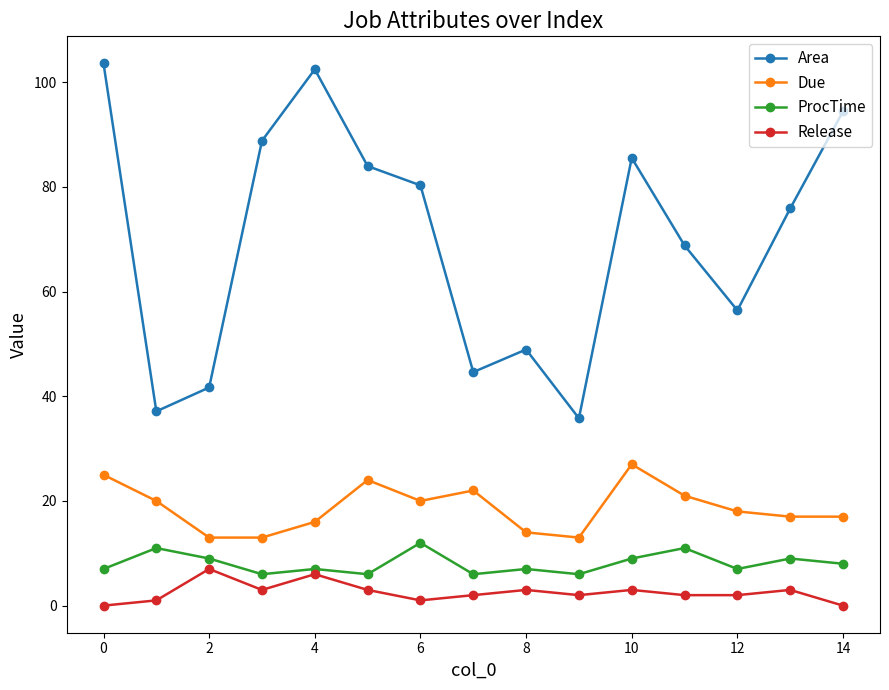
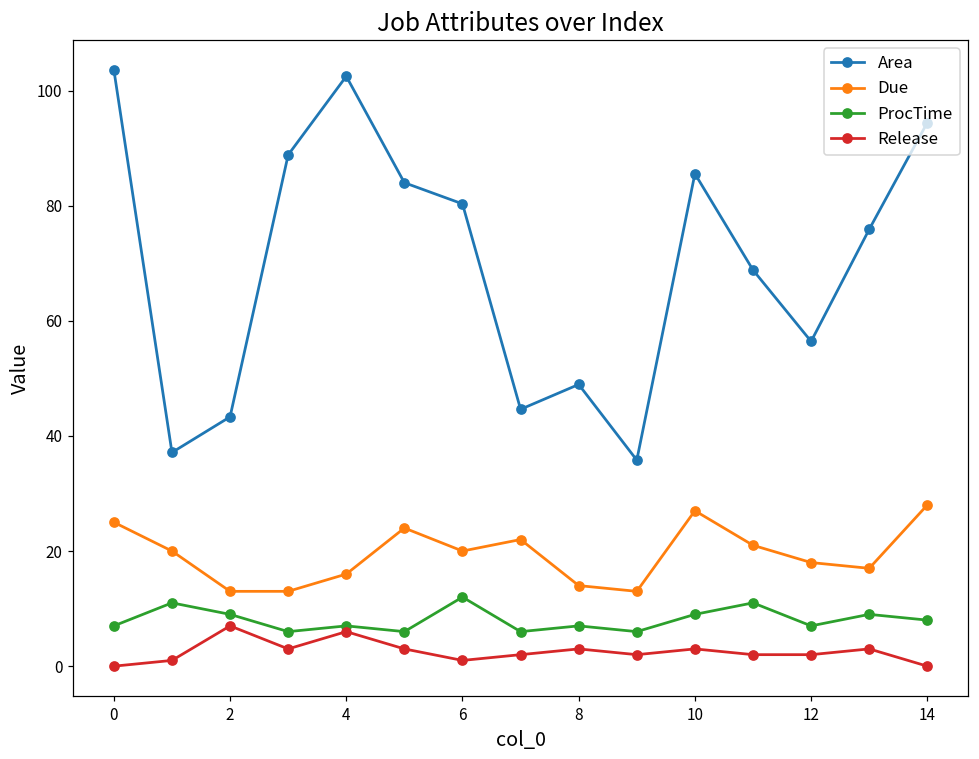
Area, 2: 42 -> 43
Due, 14: 17 -> 28
